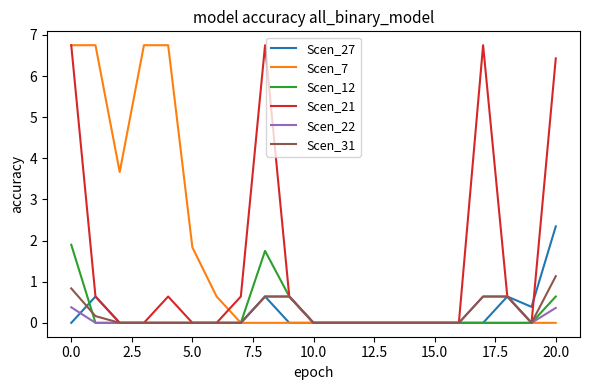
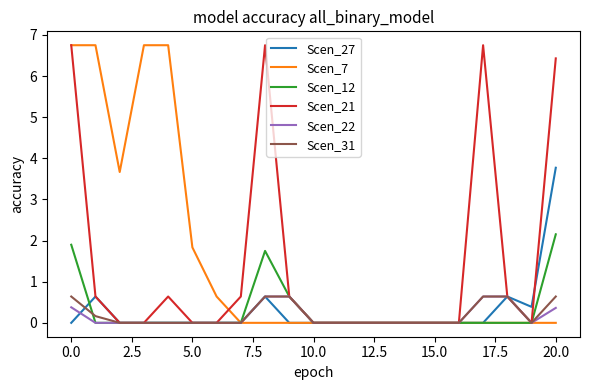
Scen_31, 0.0: 0.8 -> 0.6
Scen_27, 20.0: 2.3 -> 3.8
Scen_12, 20.0: 0.6 -> 2.2
Scen_31, 20.0: 1.1 -> 0.6
